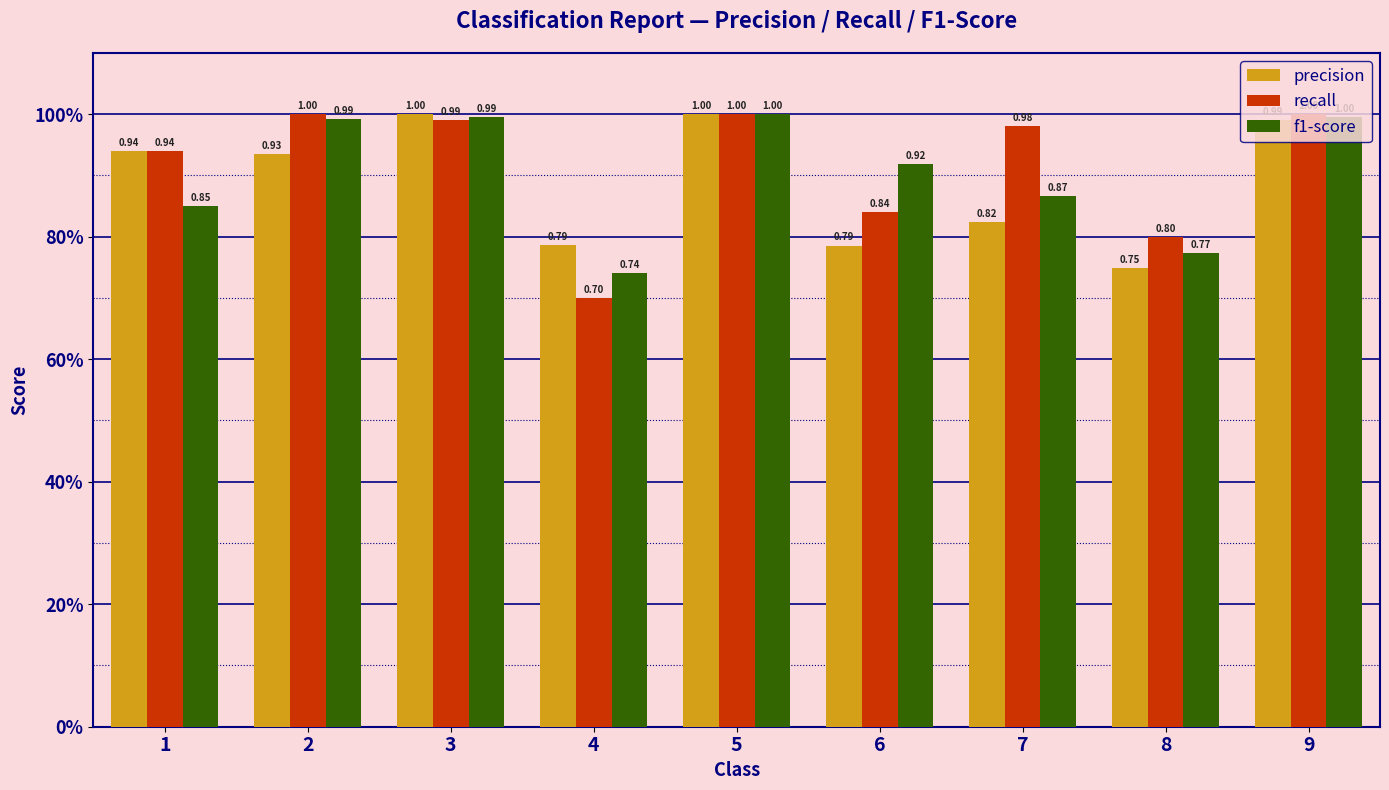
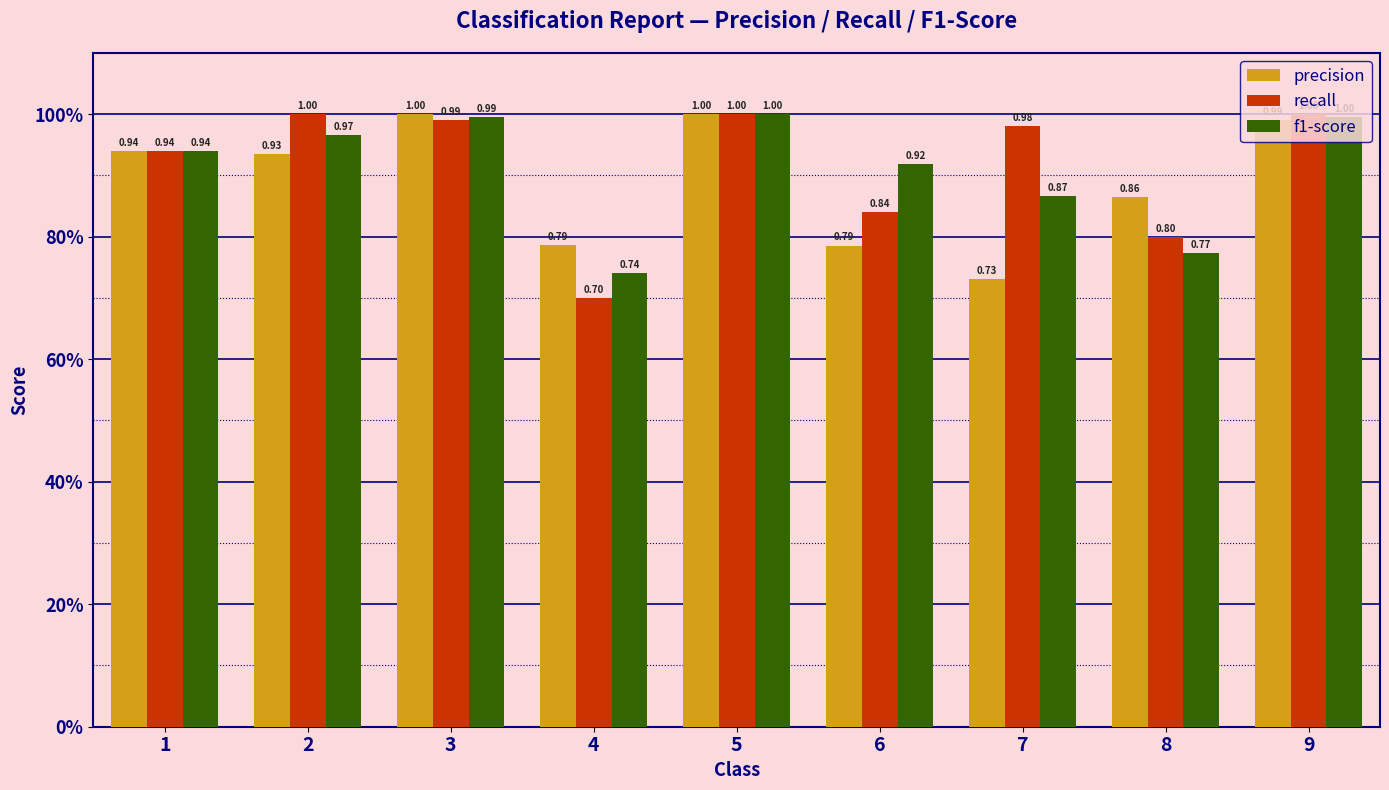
f1-score, 1: 0.85 -> 0.94
f1-score, 2: 0.99 -> 0.97
precision, 7: 0.82 -> 0.73
precision, 8: 0.75 -> 0.86
